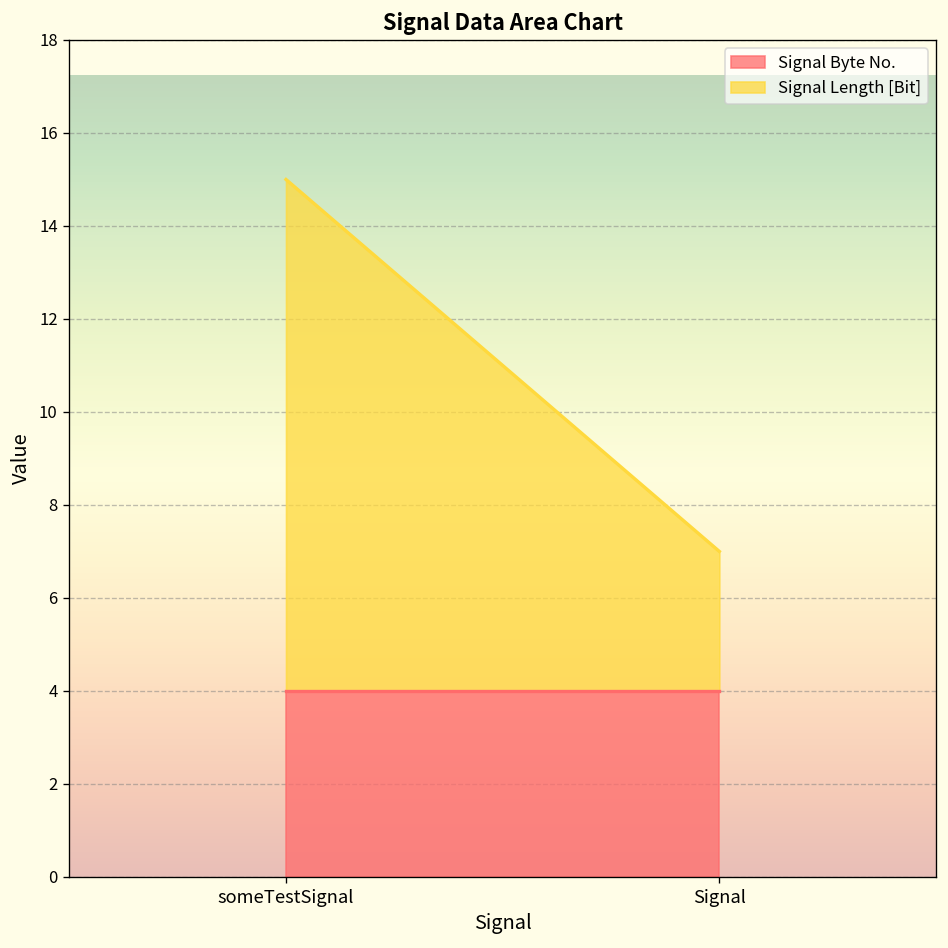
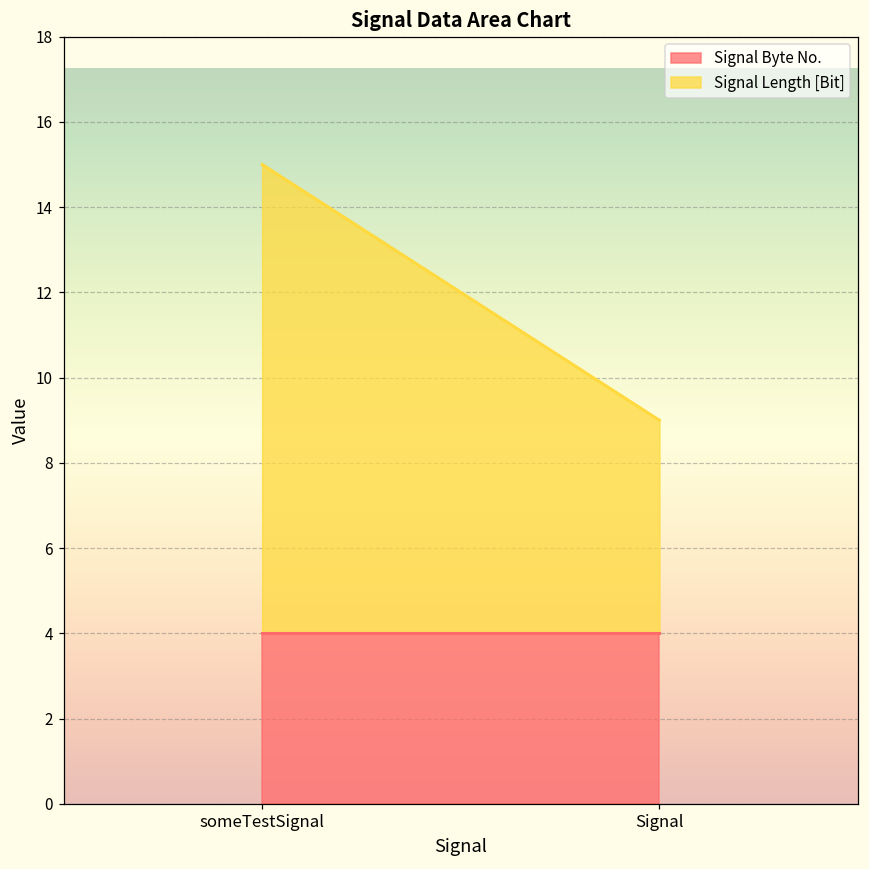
Signal Length [Bit], Signal: 3 -> 5
